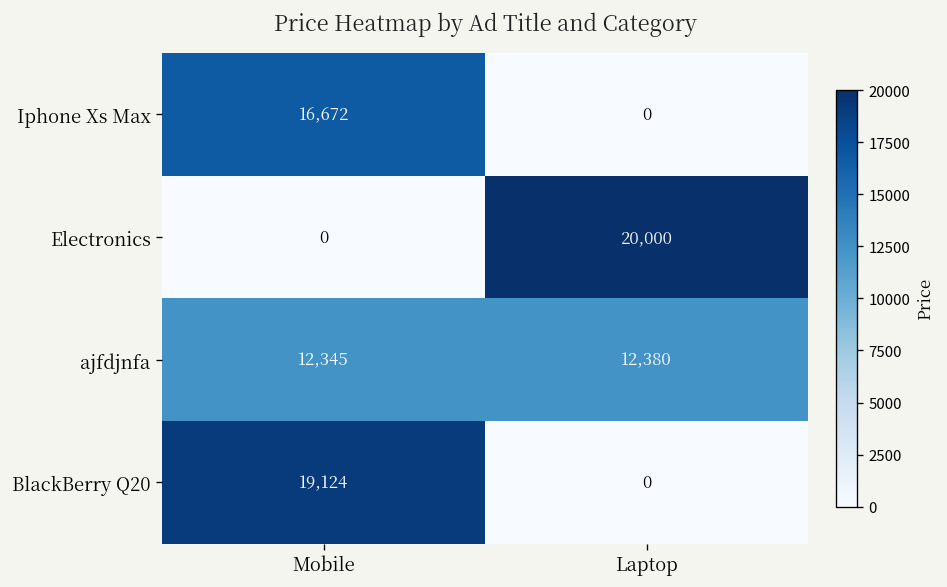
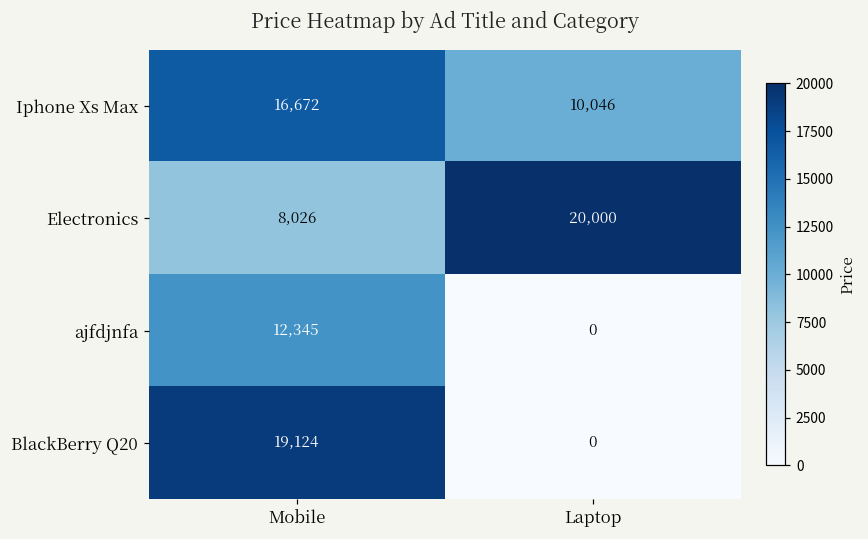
Iphone Xs Max, Laptop: 0 -> 10,046
Electronics, Mobile: 0 -> 8,026
ajfdjnfa, Laptop: 12,380 -> 0
